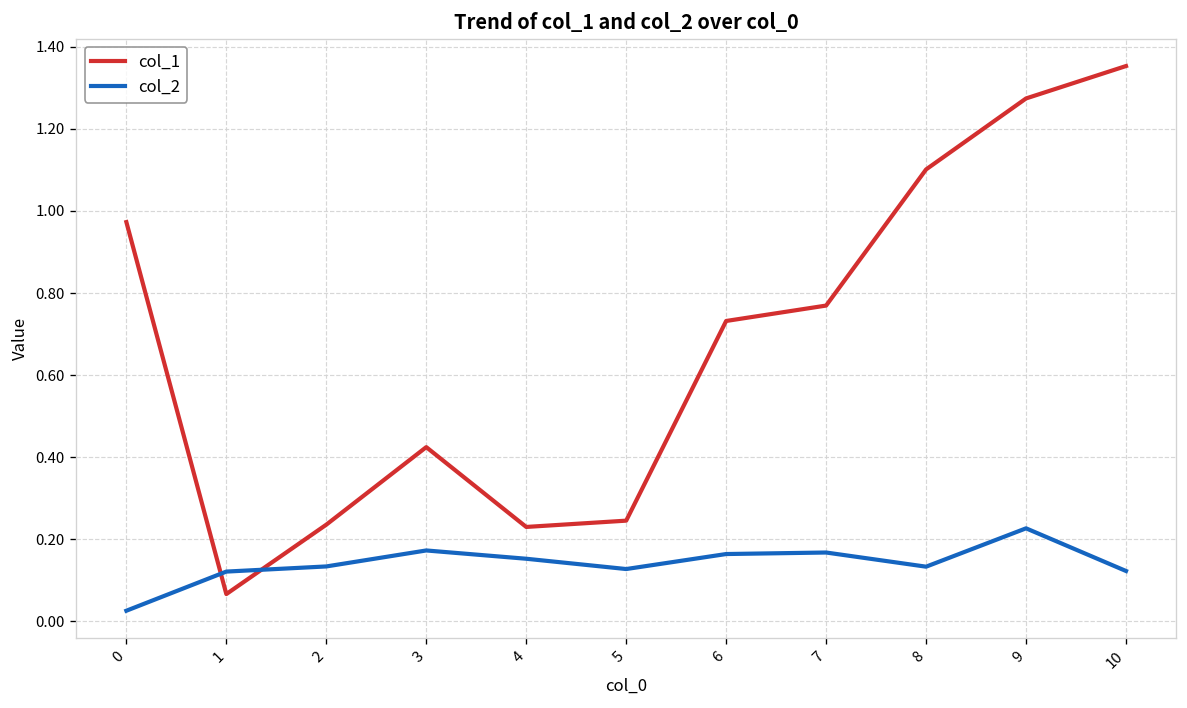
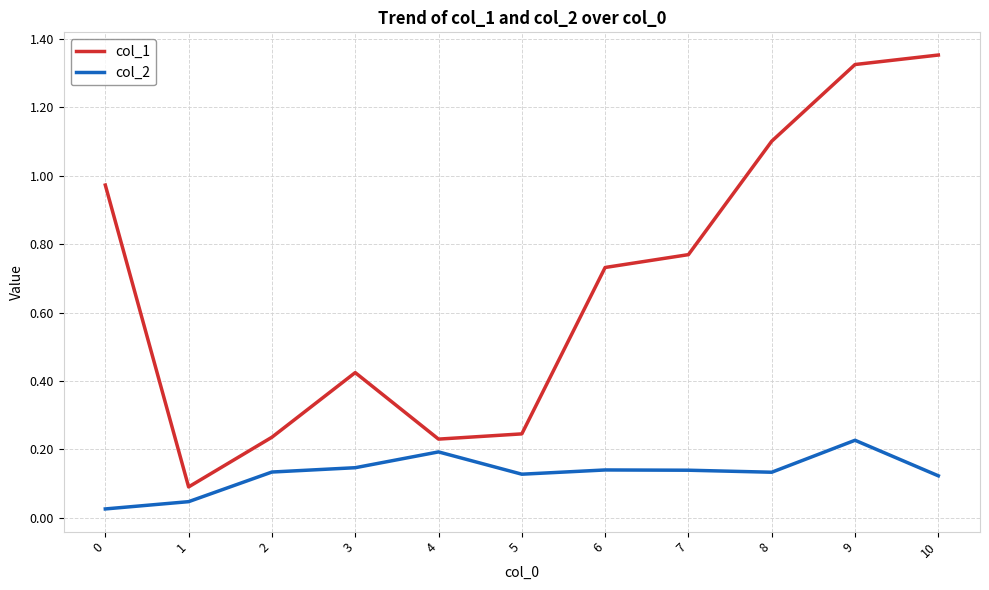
col_1, 1: 0.07 -> 0.09
col_2, 1: 0.12 -> 0.05
col_2, 3: 0.17 -> 0.15
col_2, 4: 0.15 -> 0.19
col_2, 6: 0.16 -> 0.14
col_2, 7: 0.17 -> 0.14
col_1, 9: 1.27 -> 1.33
